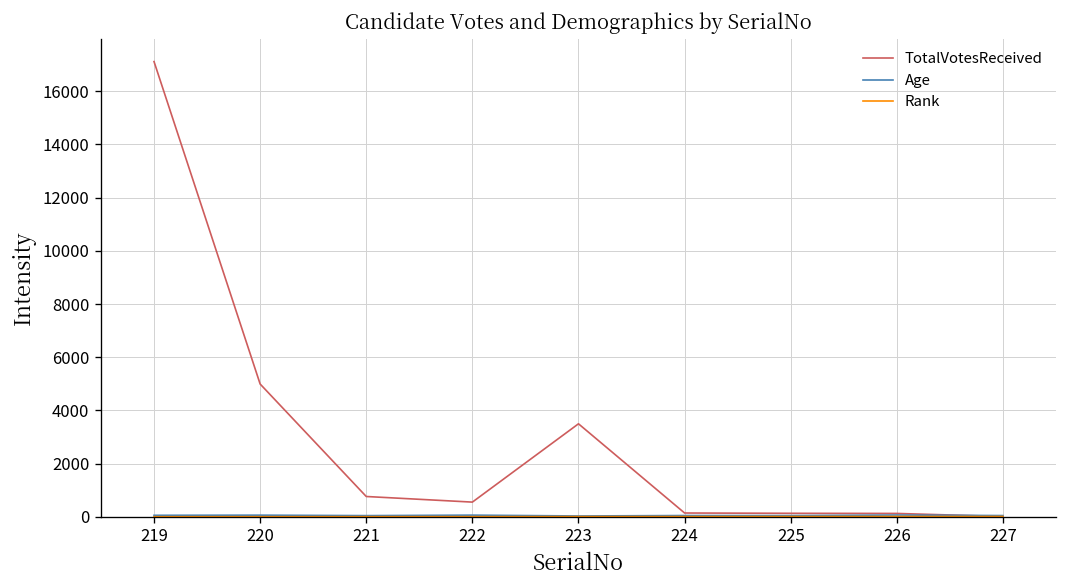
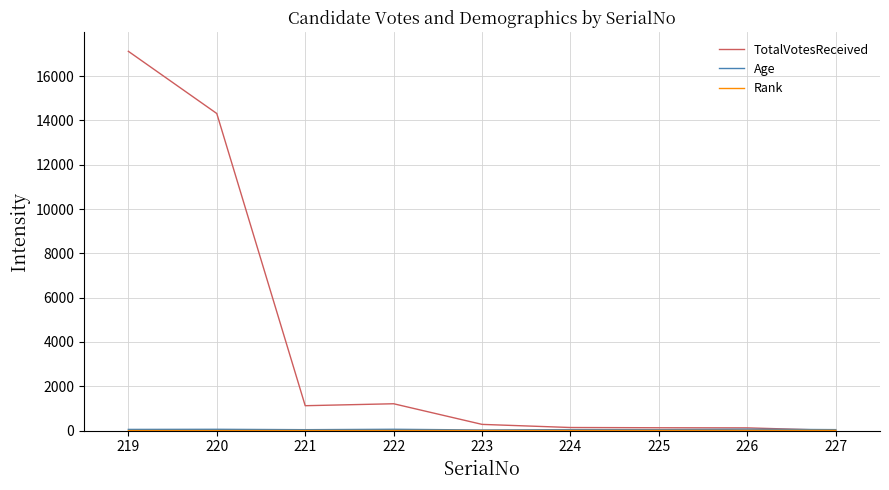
TotalVotesReceived, 220: 5000 -> 14300
TotalVotesReceived, 221: 800 -> 1100
TotalVotesReceived, 222: 600 -> 1200
TotalVotesReceived, 223: 3500 -> 300
